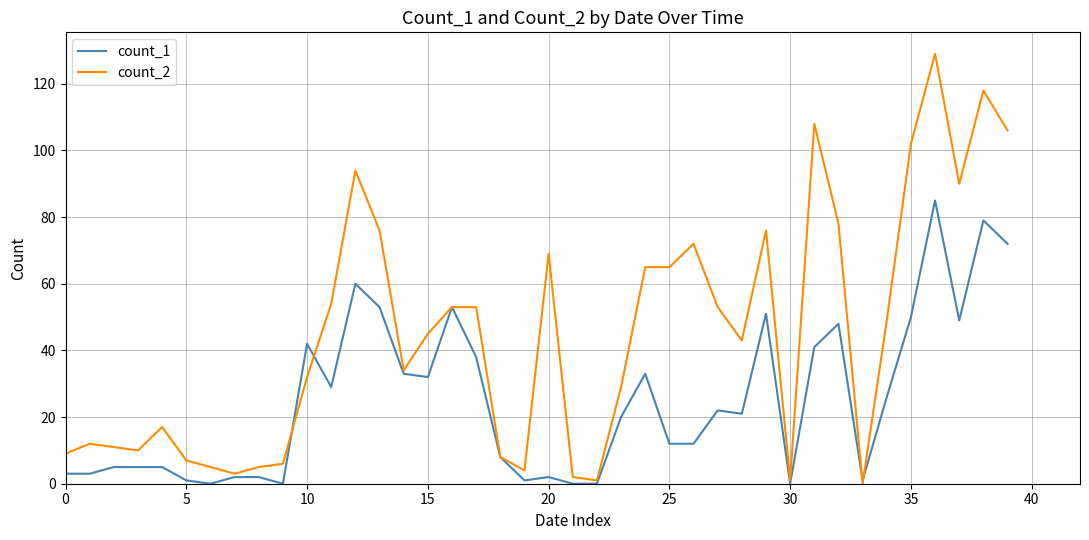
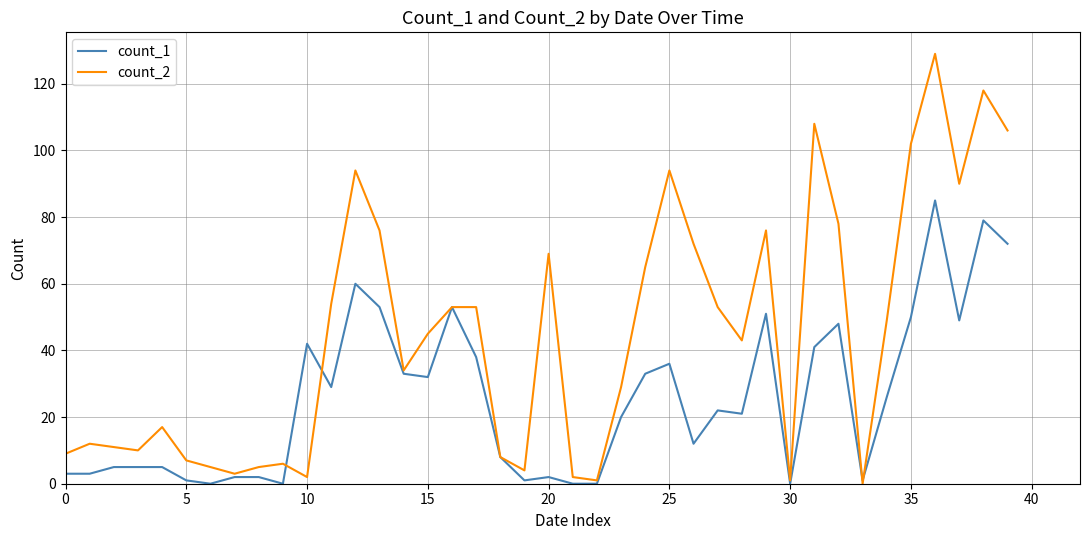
count_2, 10: 32 -> 2
count_1, 25: 12 -> 36
count_2, 25: 65 -> 94
